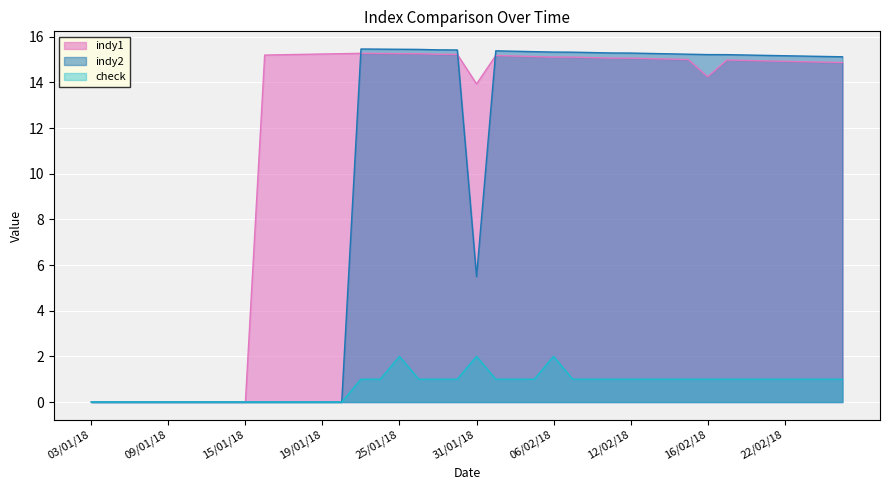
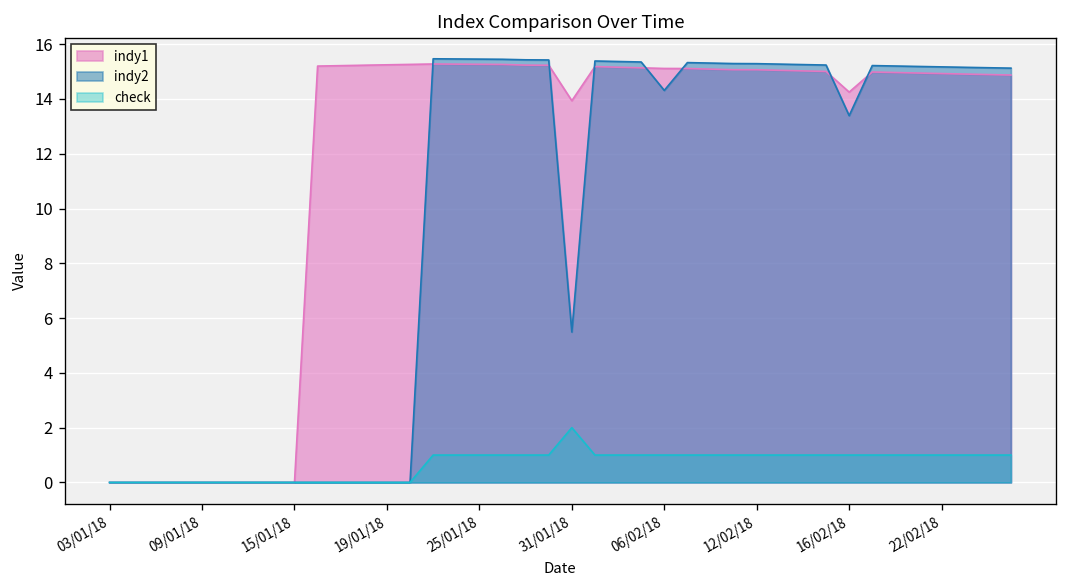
check, 25/01/18: 2 -> 1
indy2, 06/02/18: 15.3 -> 14.3
check, 06/02/18: 2 -> 1
indy2, 16/02/18: 15.2 -> 13.4
